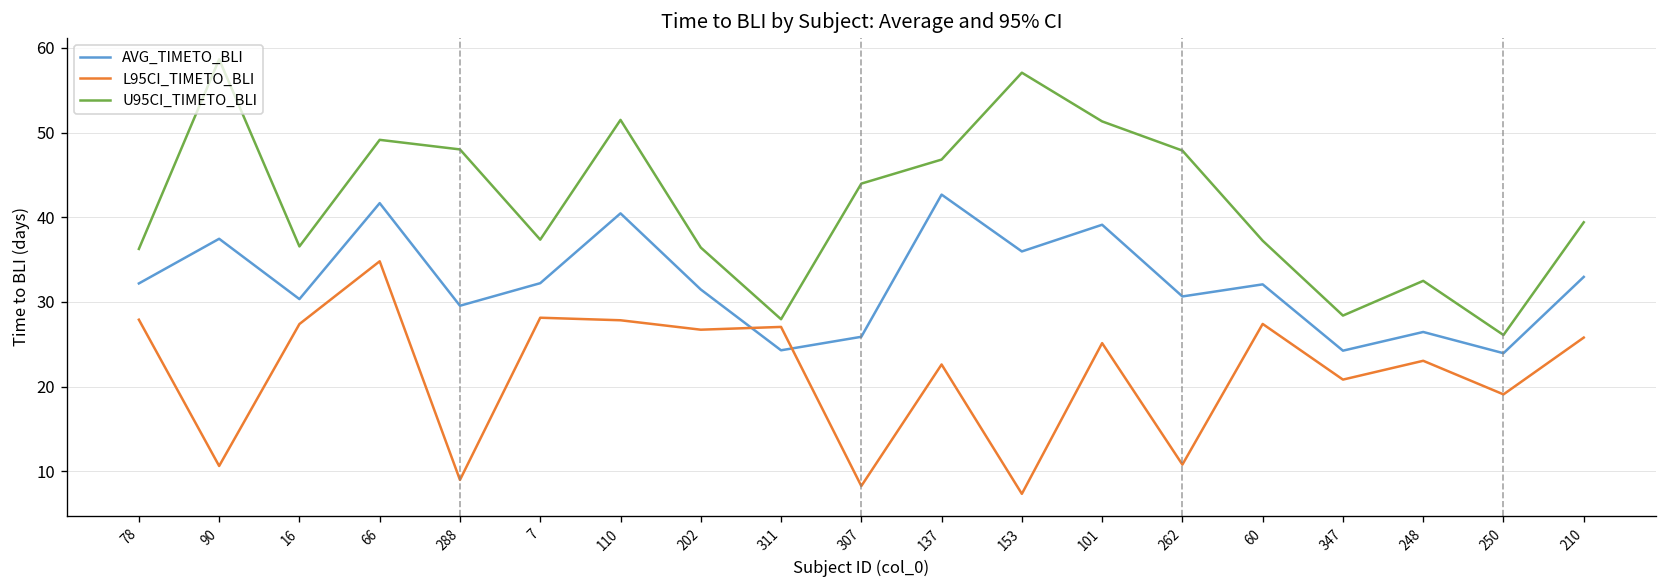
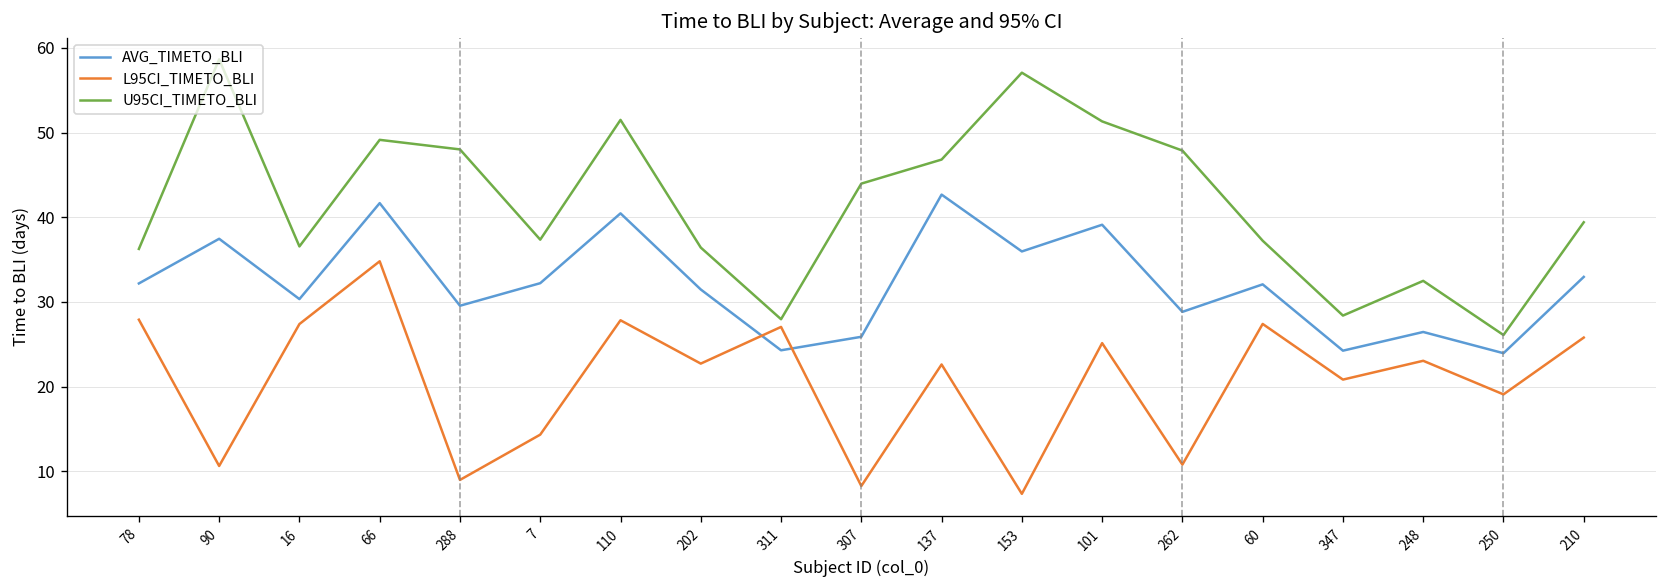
L95CI_TIMETO_BLI, 7: 28 -> 14
L95CI_TIMETO_BLI, 202: 27 -> 23
AVG_TIMETO_BLI, 262: 31 -> 29
